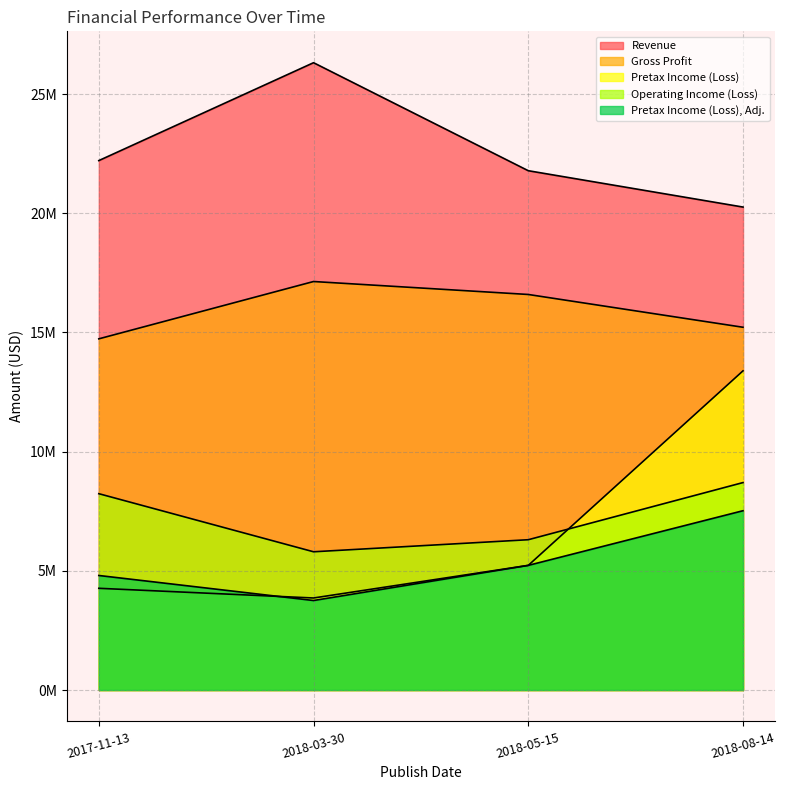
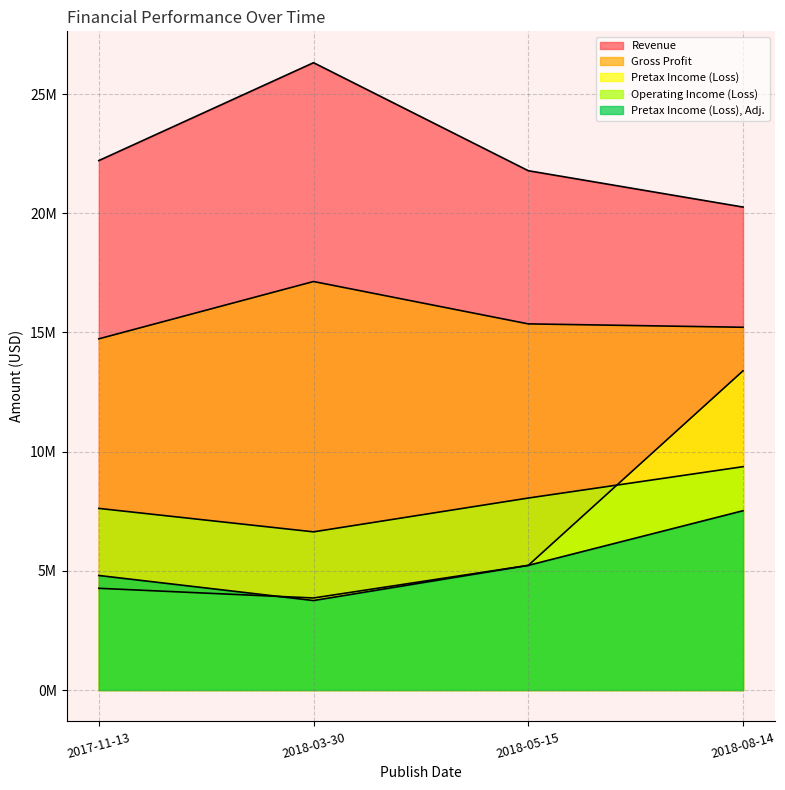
Operating Income (Loss), 2017-11-13: 8200000 -> 7600000
Operating Income (Loss), 2018-03-30: 5800000 -> 6600000
Gross Profit, 2018-05-15: 16600000 -> 15400000
Operating Income (Loss), 2018-05-15: 6300000 -> 8100000
Operating Income (Loss), 2018-08-14: 8700000 -> 9400000
